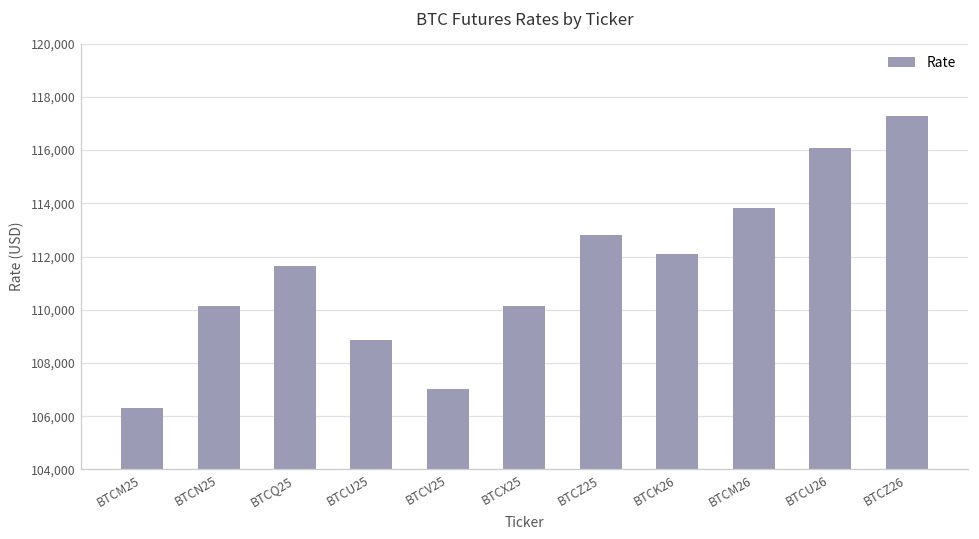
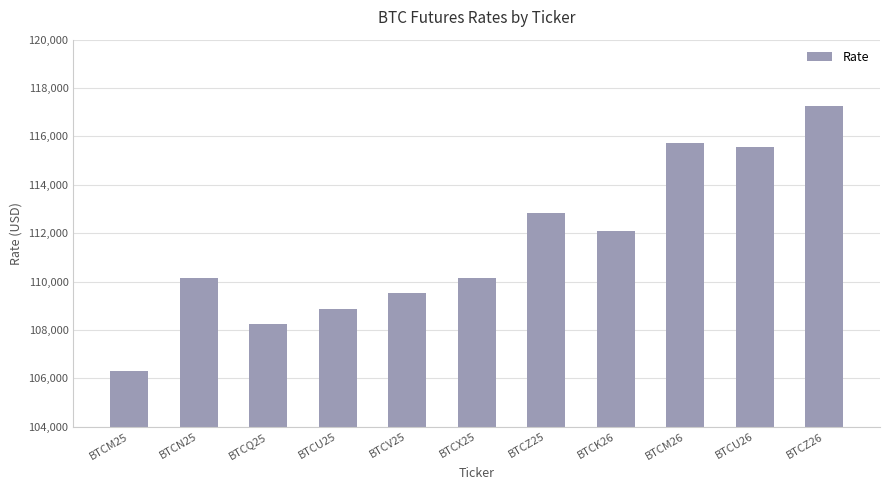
BTCQ25: 111,600 -> 108,300
BTCV25: 107,000 -> 109,500
BTCM26: 113,800 -> 115,700
BTCU26: 116,100 -> 115,600
